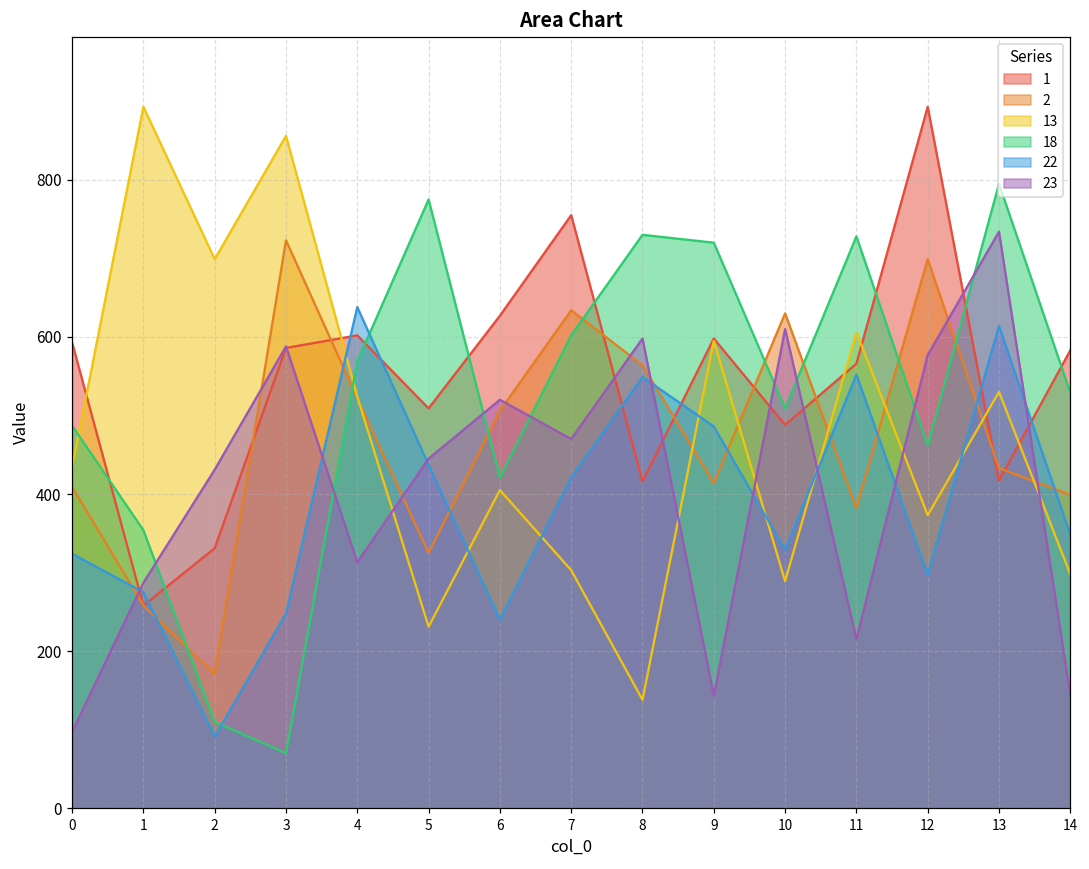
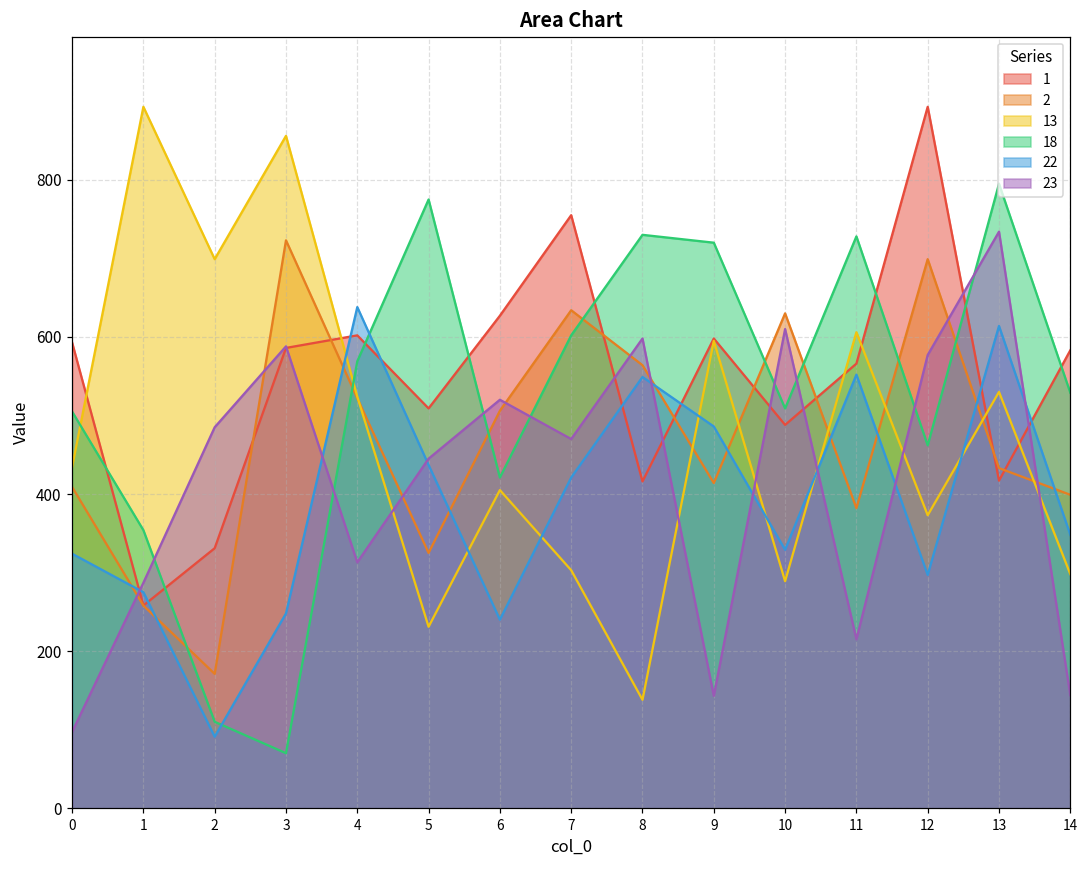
18, 0: 490 -> 510
23, 2: 430 -> 490
